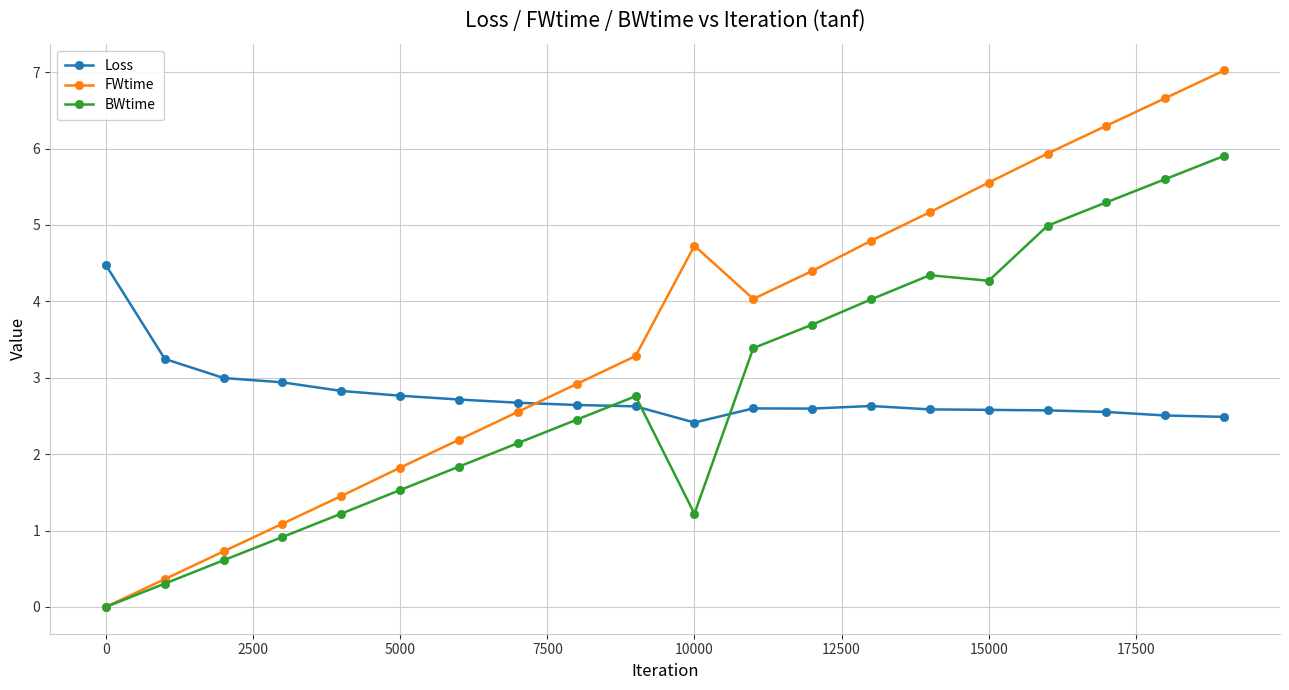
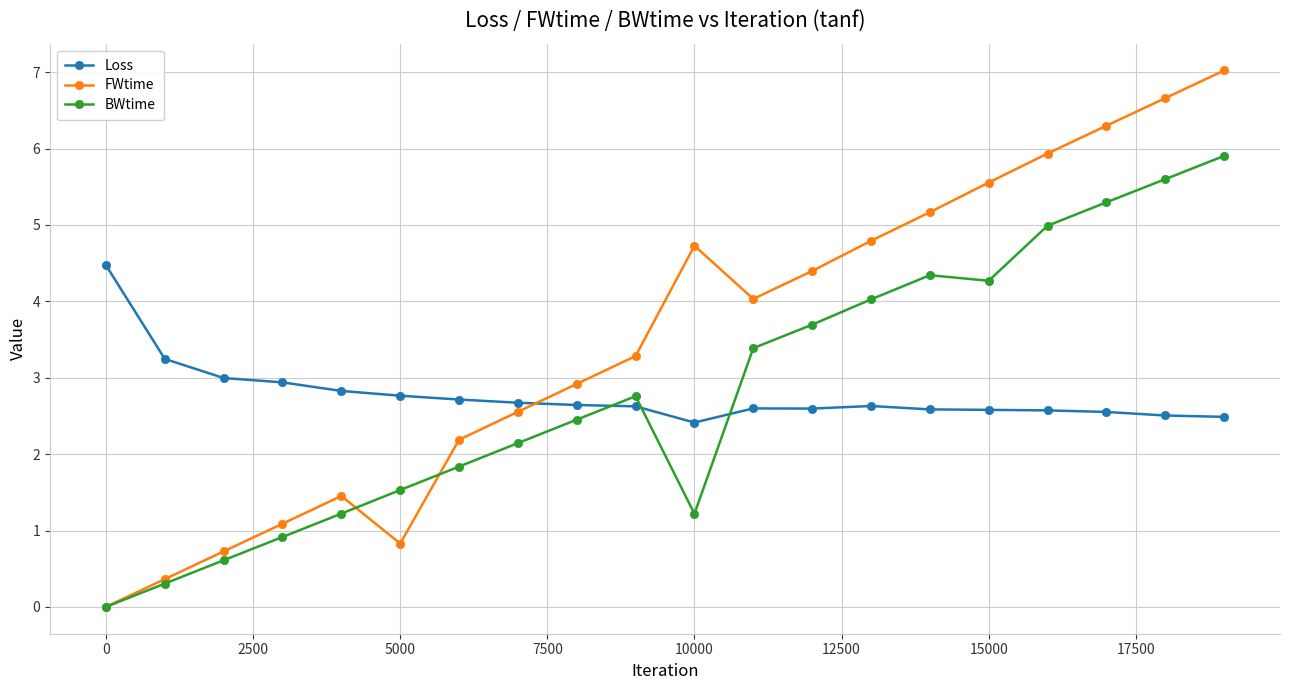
FWtime, 5000: 1.8 -> 0.8
